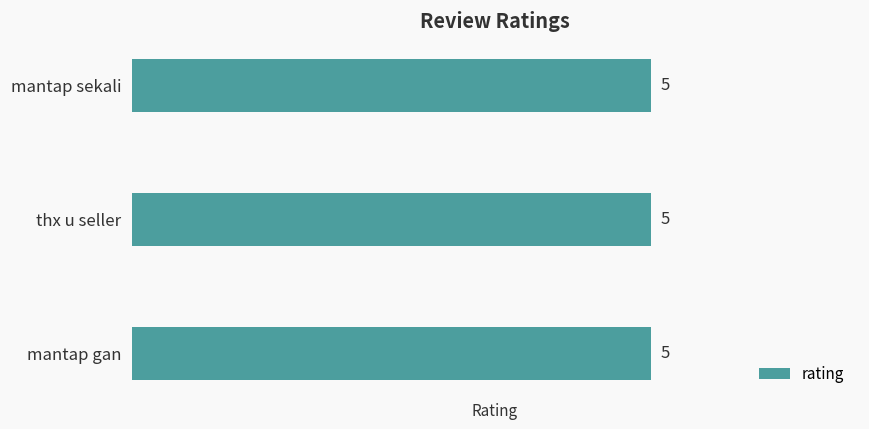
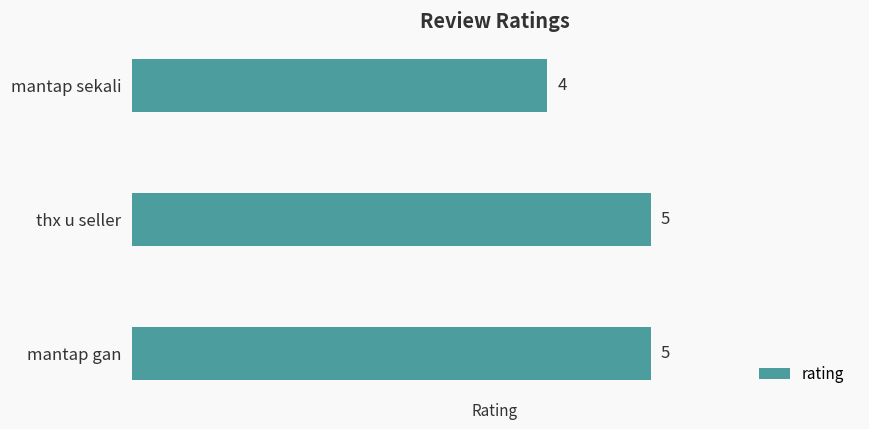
mantap sekali: 5 -> 4
